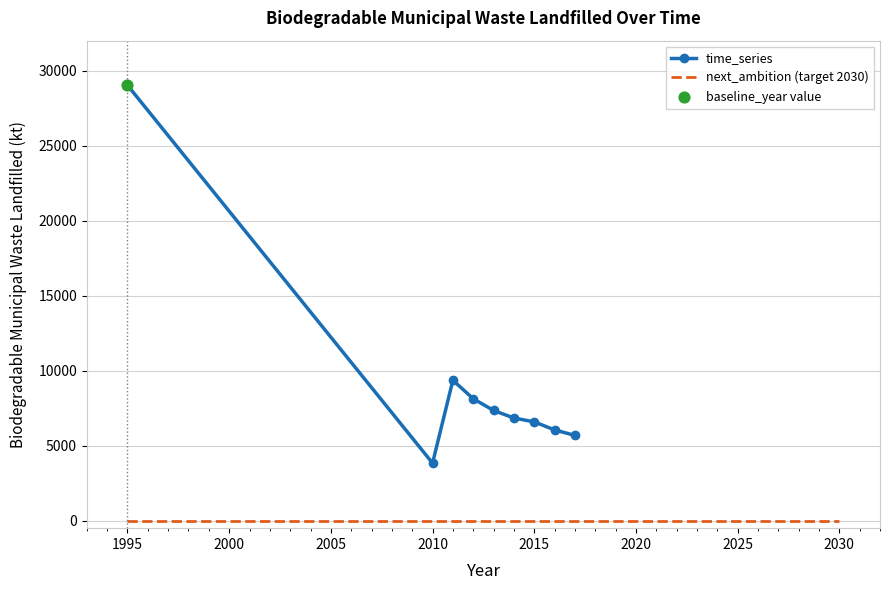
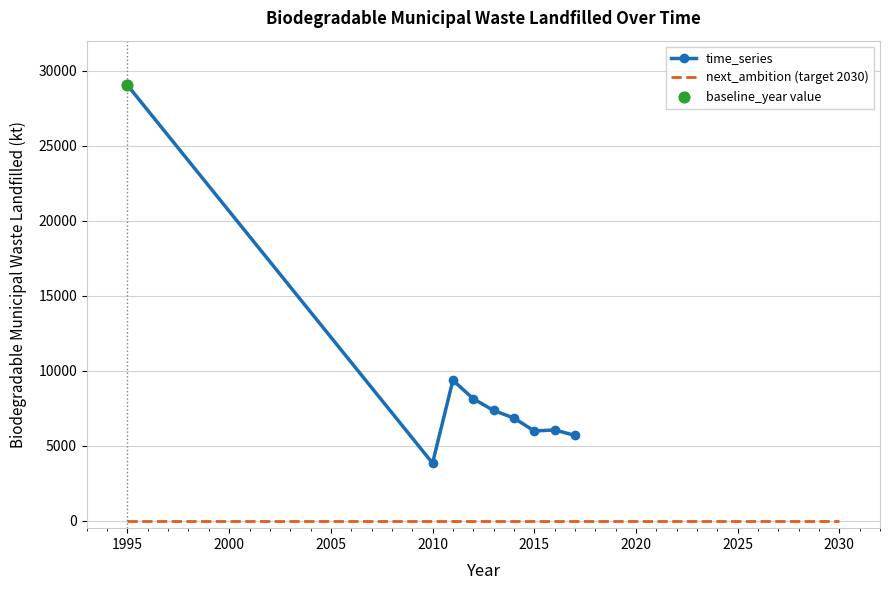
time_series, 2015: 6600 -> 6000
